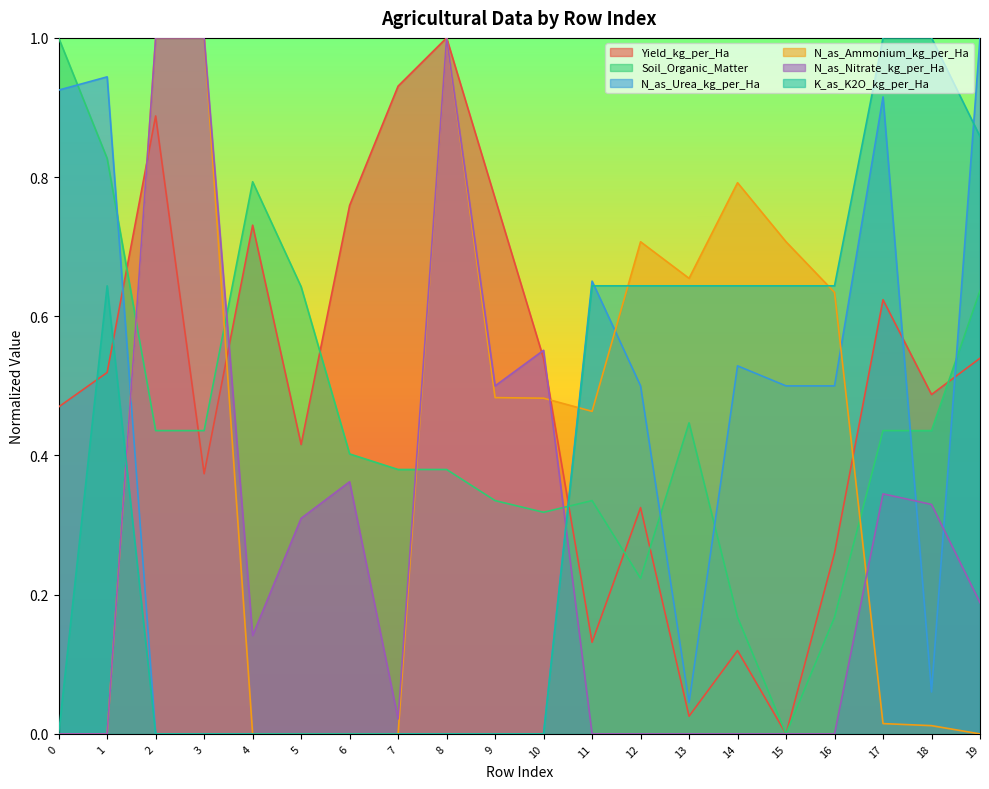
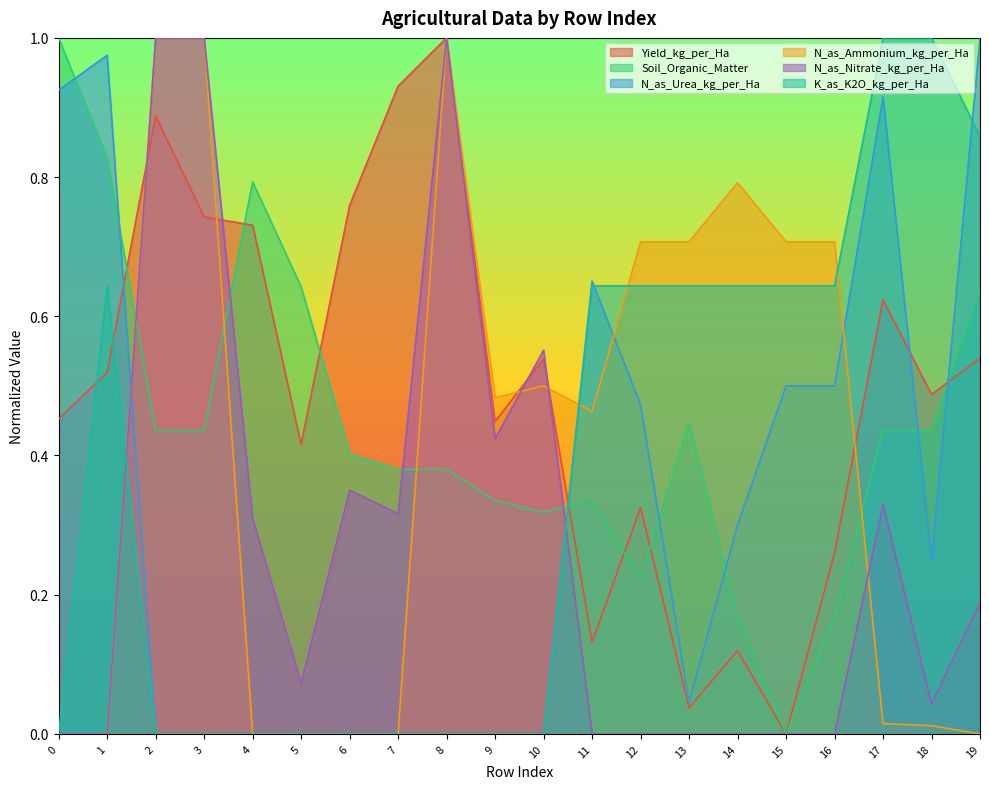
Yield_kg_per_Ha, 0: 0.47 -> 0.45
N_as_Urea_kg_per_Ha, 1: 0.94 -> 0.97
Yield_kg_per_Ha, 3: 0.37 -> 0.74
N_as_Nitrate_kg_per_Ha, 4: 0.14 -> 0.31
N_as_Nitrate_kg_per_Ha, 5: 0.31 -> 0.07
N_as_Nitrate_kg_per_Ha, 6: 0.36 -> 0.35
N_as_Nitrate_kg_per_Ha, 7: 0.02 -> 0.32
Yield_kg_per_Ha, 9: 0.77 -> 0.45
N_as_Nitrate_kg_per_Ha, 9: 0.50 -> 0.42
N_as_Ammonium_kg_per_Ha, 10: 0.48 -> 0.50
N_as_Urea_kg_per_Ha, 12: 0.50 -> 0.47
Yield_kg_per_Ha, 13: 0.03 -> 0.04
N_as_Ammonium_kg_per_Ha, 13: 0.65 -> 0.71
N_as_Urea_kg_per_Ha, 14: 0.53 -> 0.30
N_as_Ammonium_kg_per_Ha, 16: 0.63 -> 0.71
N_as_Nitrate_kg_per_Ha, 17: 0.34 -> 0.33
N_as_Urea_kg_per_Ha, 18: 0.06 -> 0.25
N_as_Nitrate_kg_per_Ha, 18: 0.33 -> 0.04
